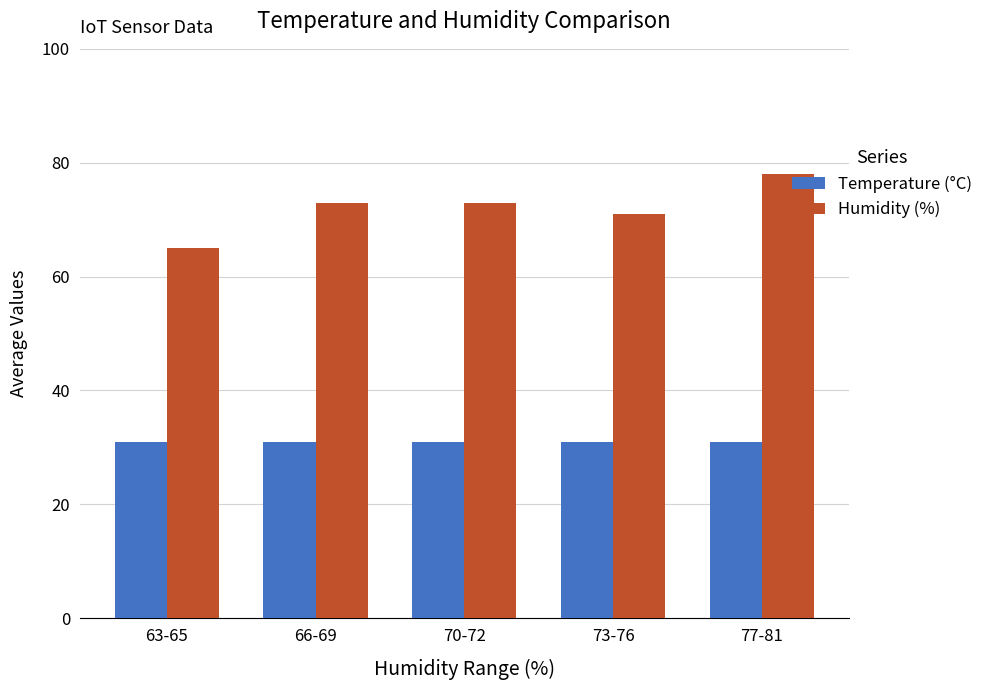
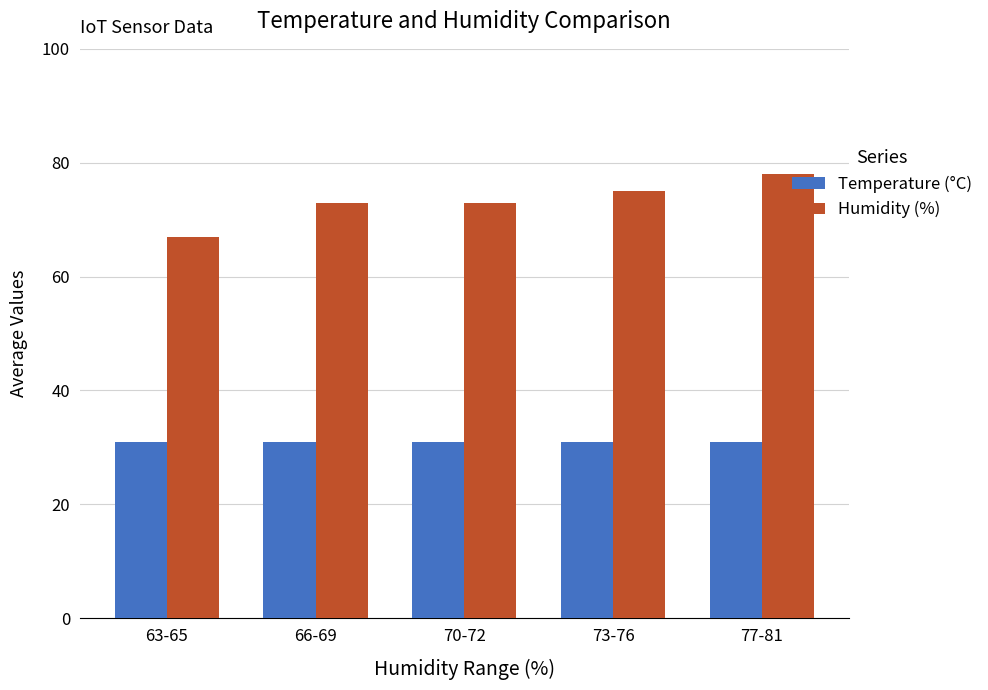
Humidity (%), 63-65: 65 -> 67
Humidity (%), 73-76: 71 -> 75
